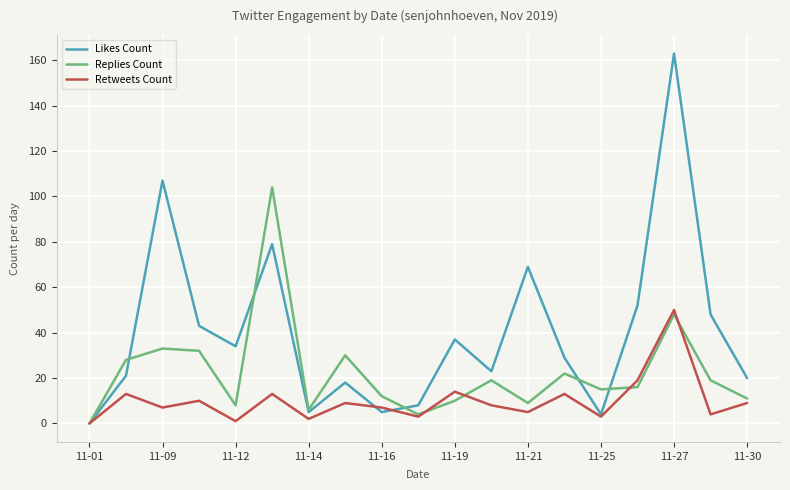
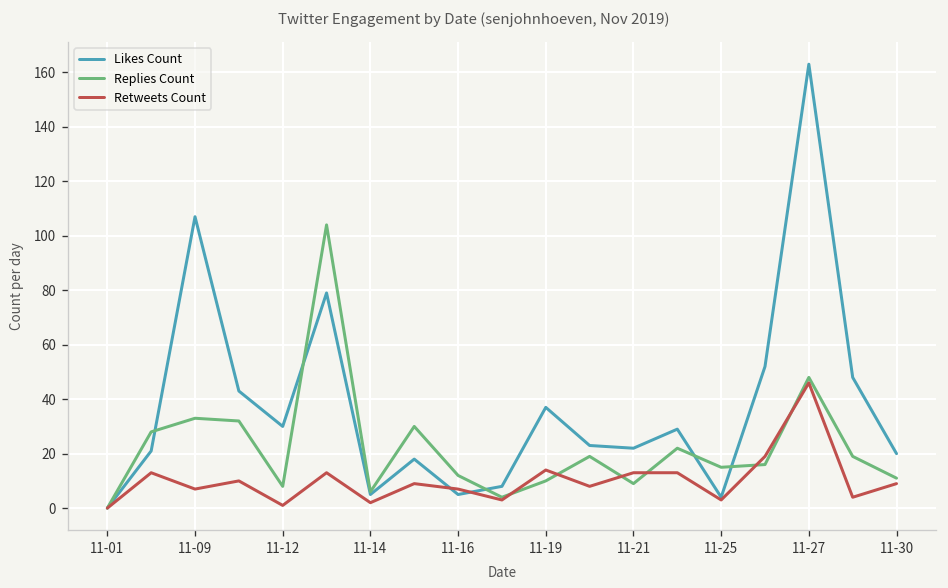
Likes Count, 11-12: 34 -> 30
Likes Count, 11-21: 69 -> 22
Retweets Count, 11-21: 5 -> 13
Retweets Count, 11-27: 50 -> 46
